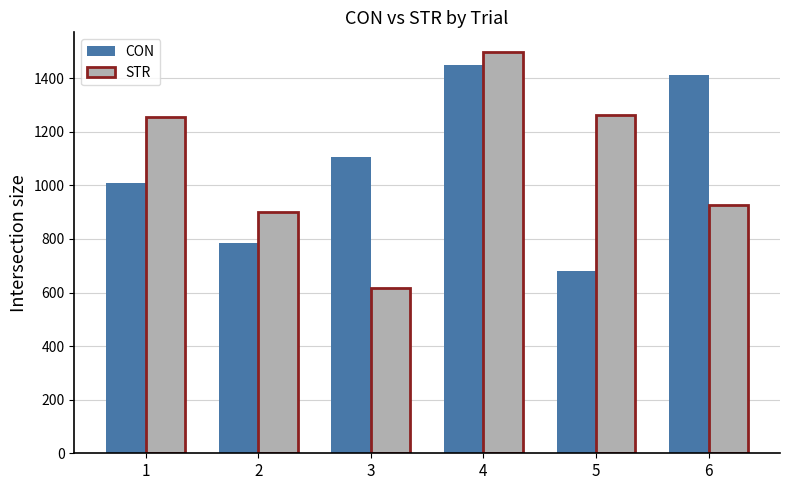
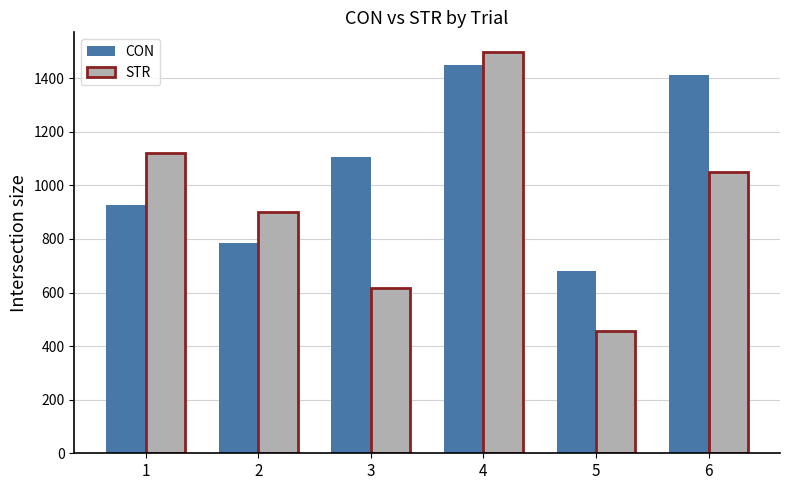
CON, 1: 1010 -> 930
STR, 1: 1260 -> 1120
STR, 5: 1260 -> 460
STR, 6: 920 -> 1050
